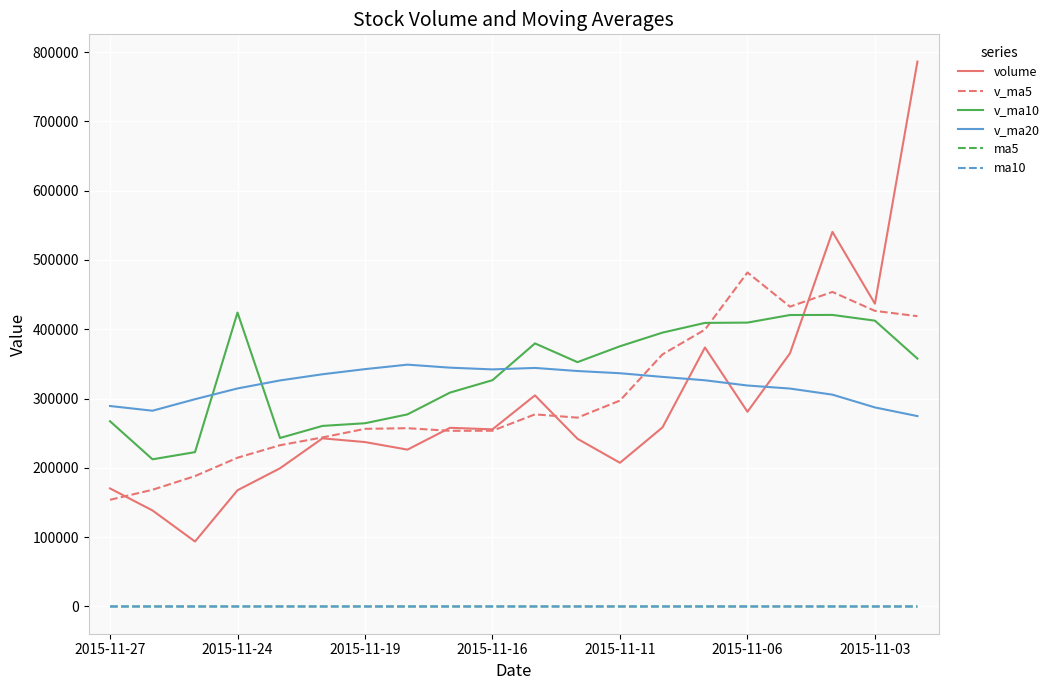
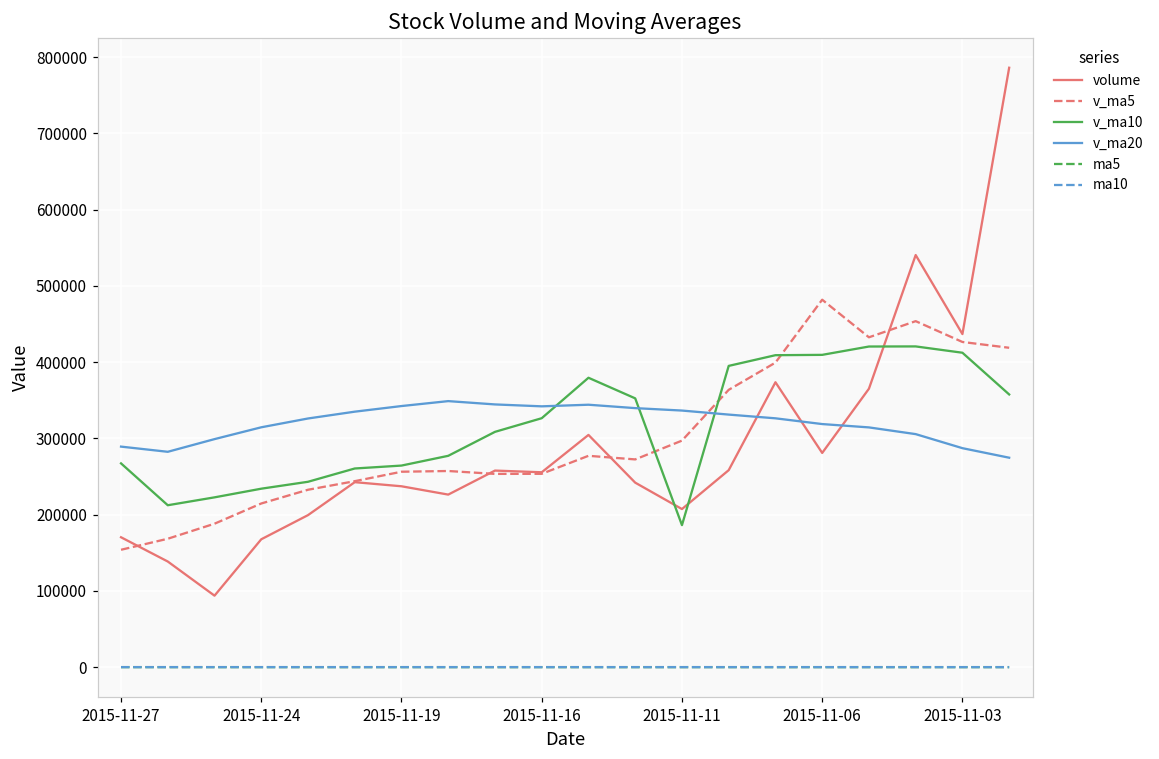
v_ma10, 2015-11-24: 420000 -> 230000
v_ma10, 2015-11-11: 380000 -> 190000
